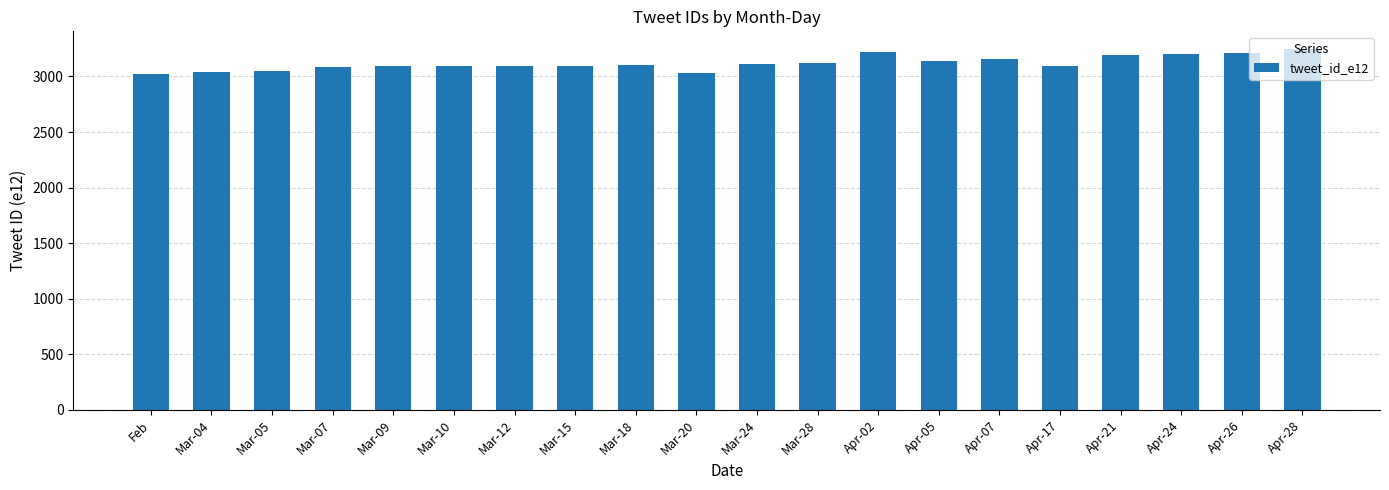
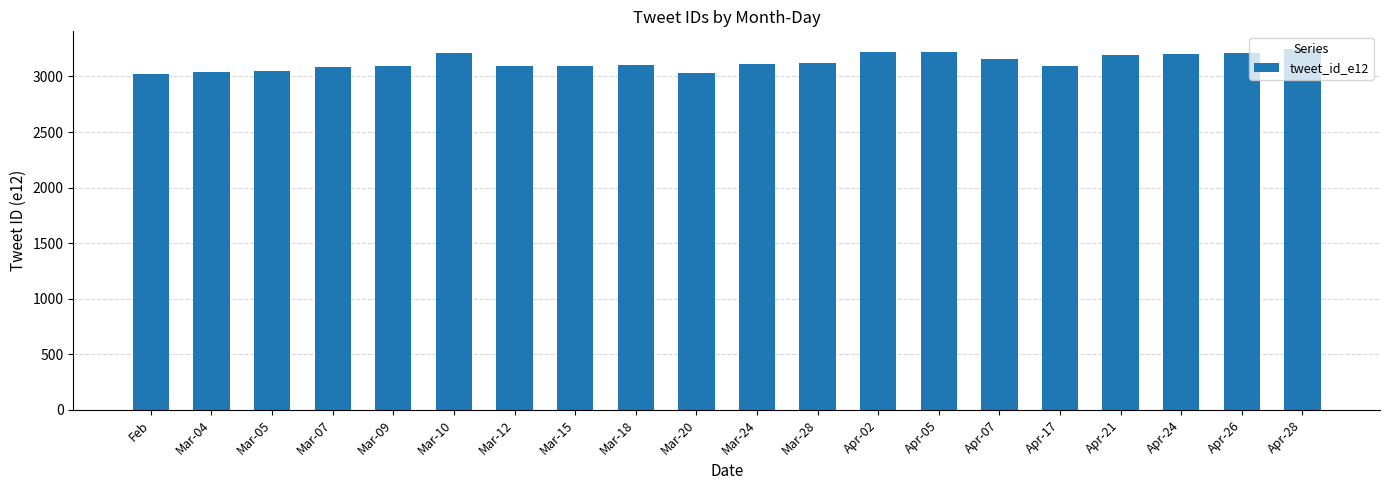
Mar-10: 3090 -> 3210
Apr-05: 3140 -> 3220
